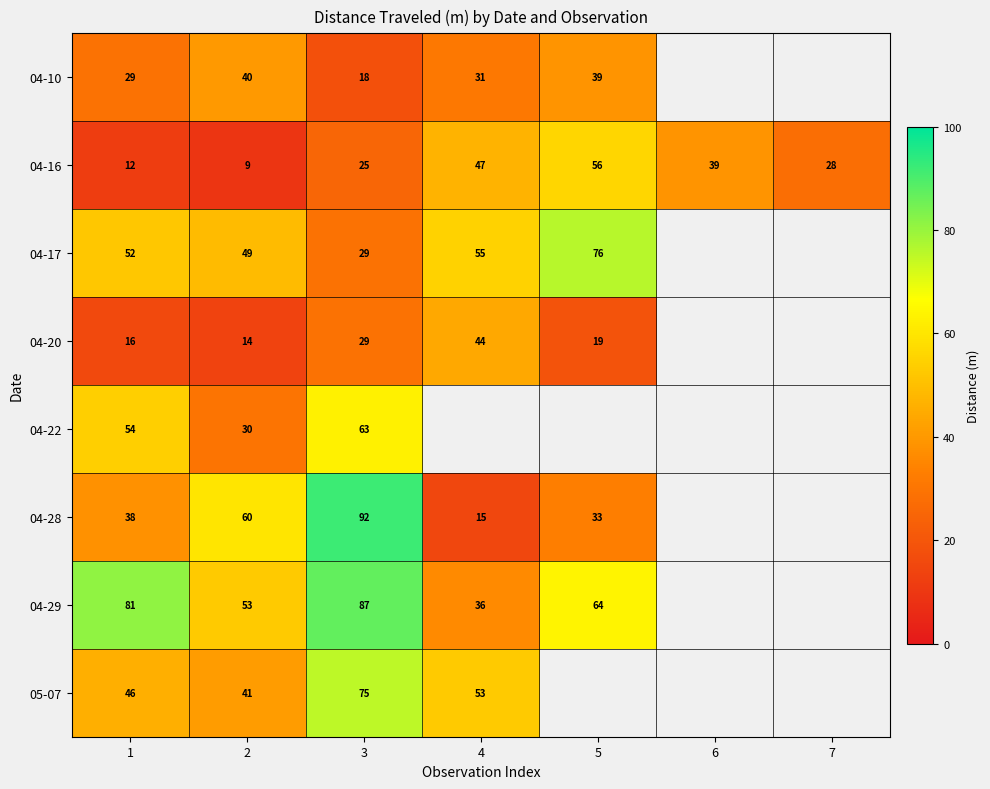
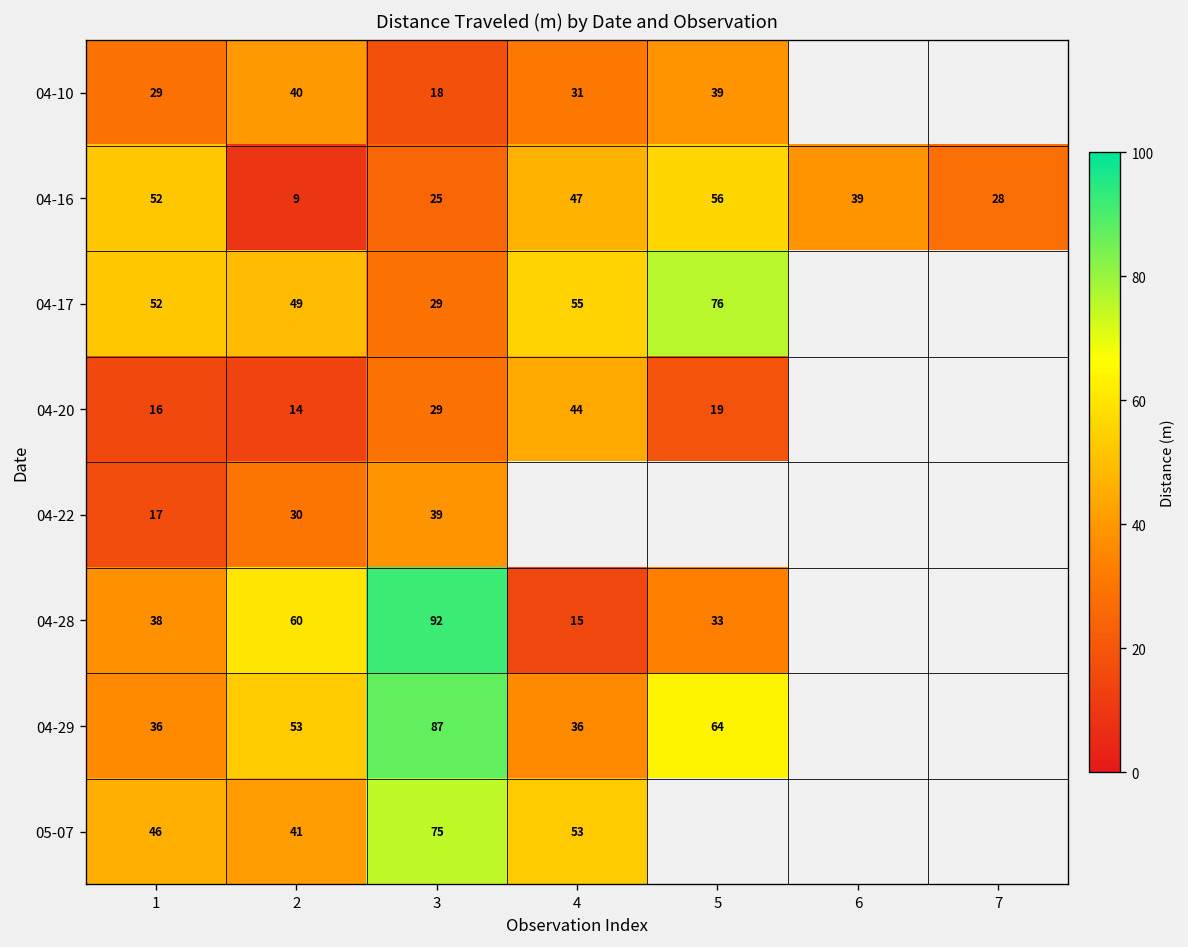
04-16, 1: 12 -> 52
04-22, 1: 54 -> 17
04-22, 3: 63 -> 39
04-29, 1: 81 -> 36
